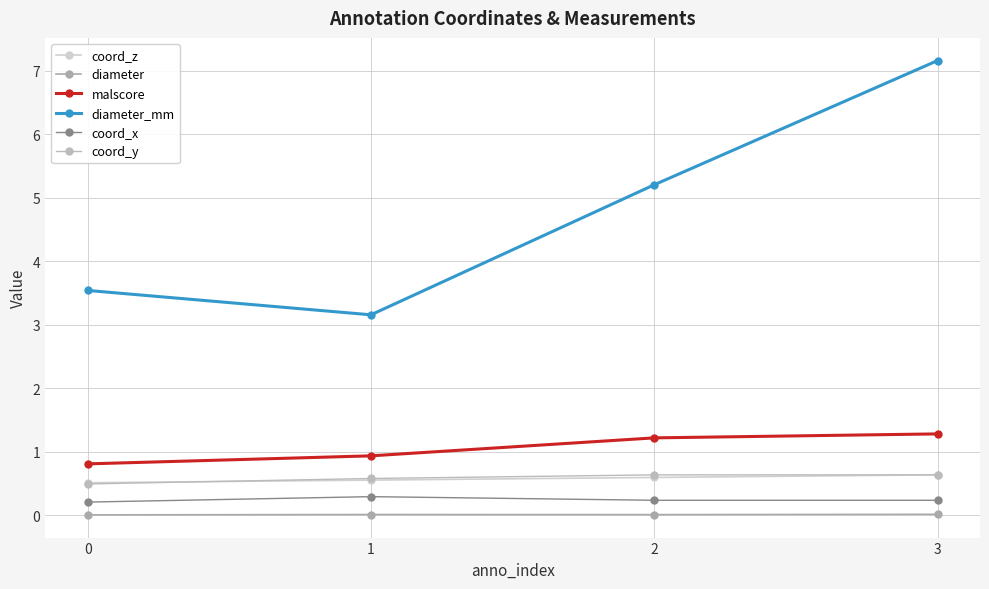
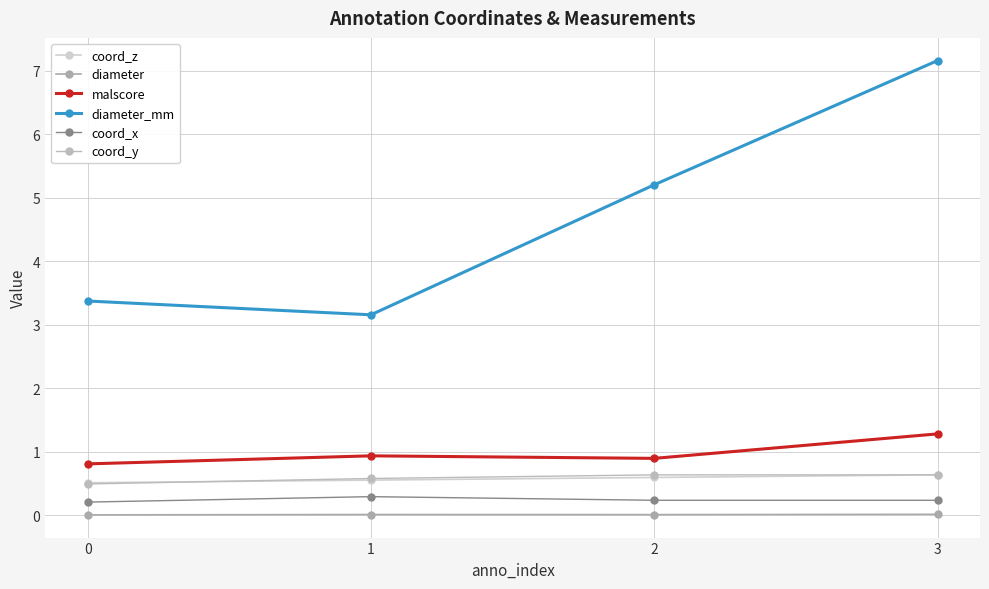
diameter_mm, 0: 3.5 -> 3.4
malscore, 2: 1.2 -> 0.9
